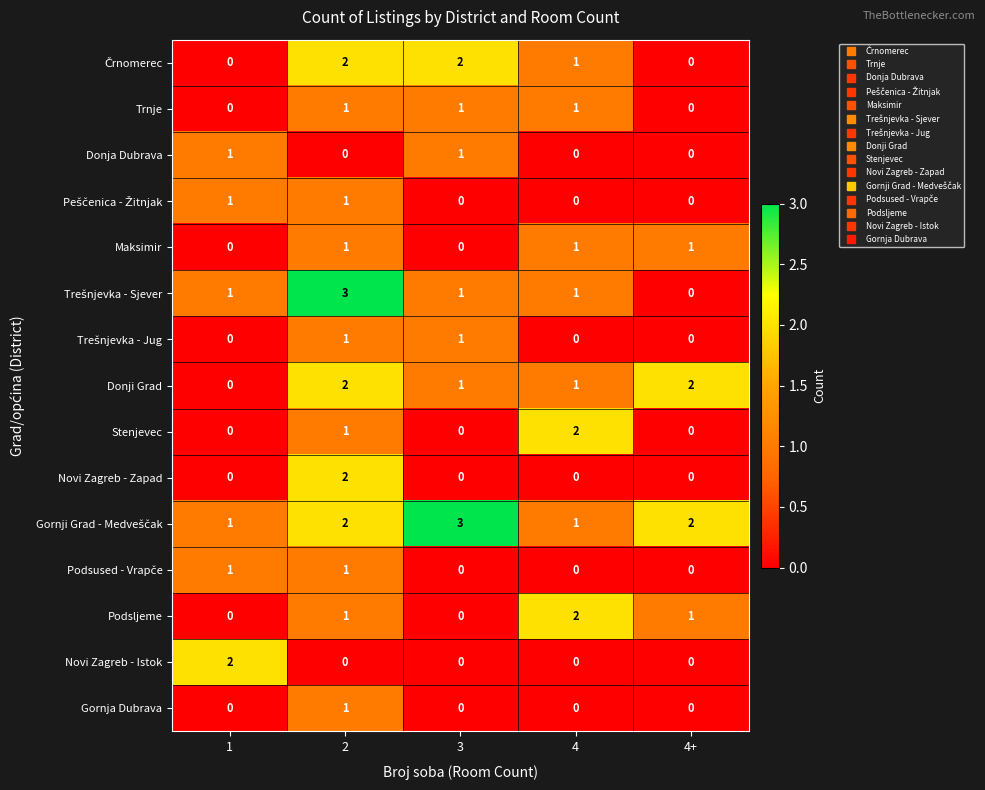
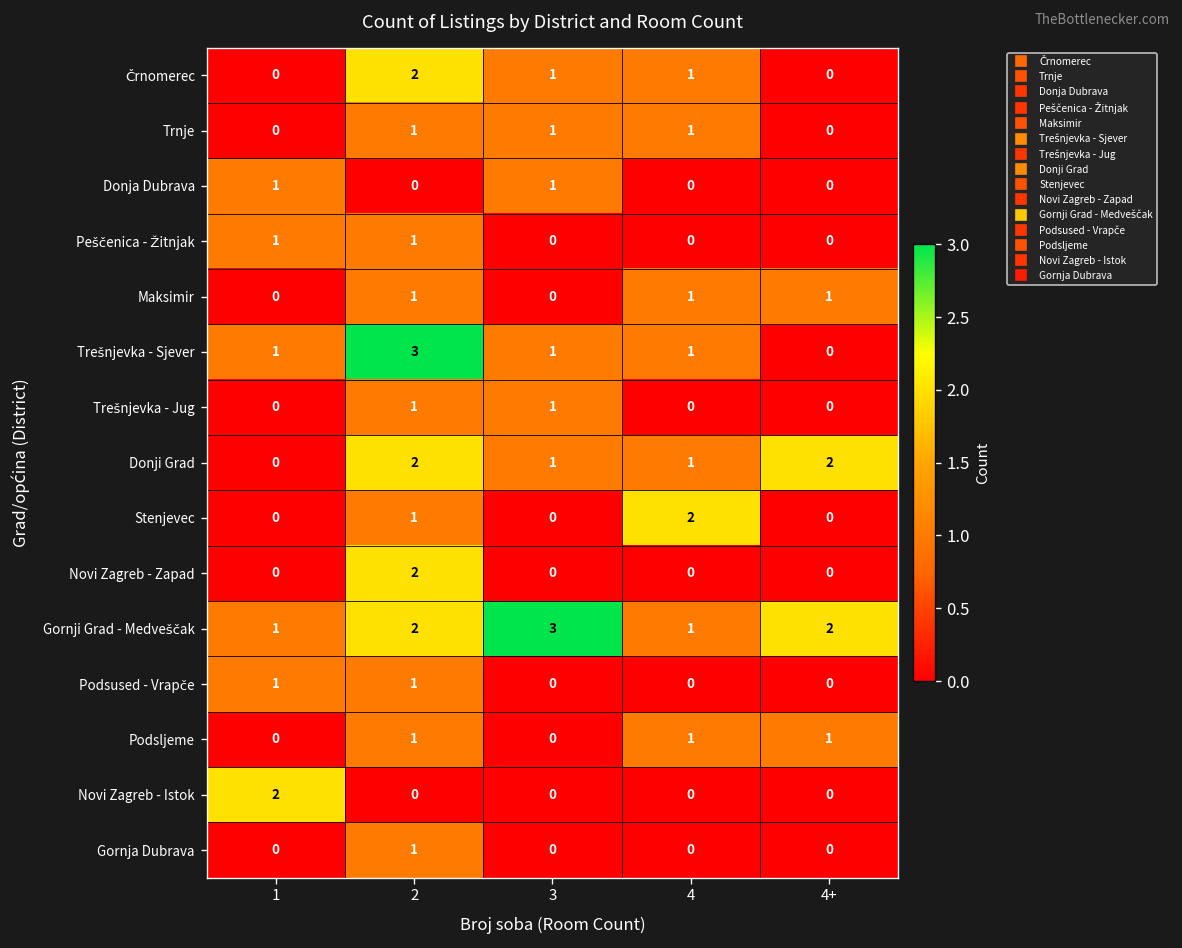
Črnomerec, 3: 2 -> 1
Podsljeme, 4: 2 -> 1
